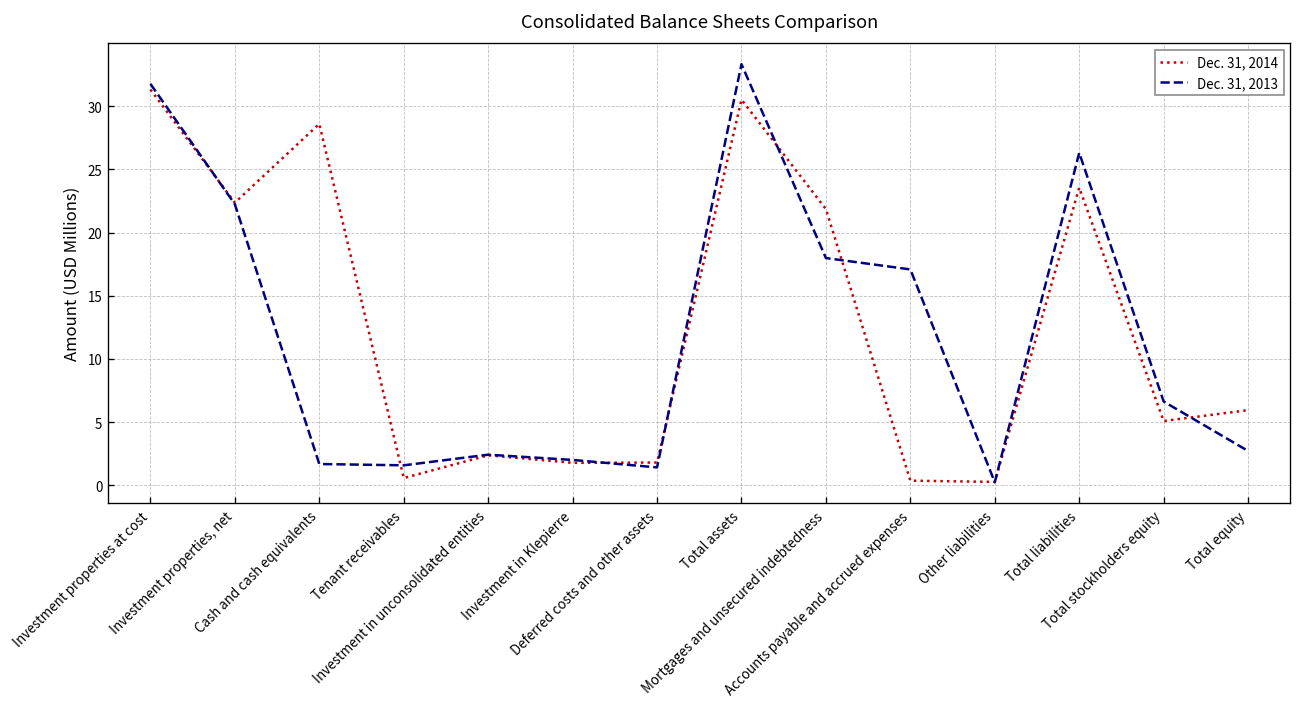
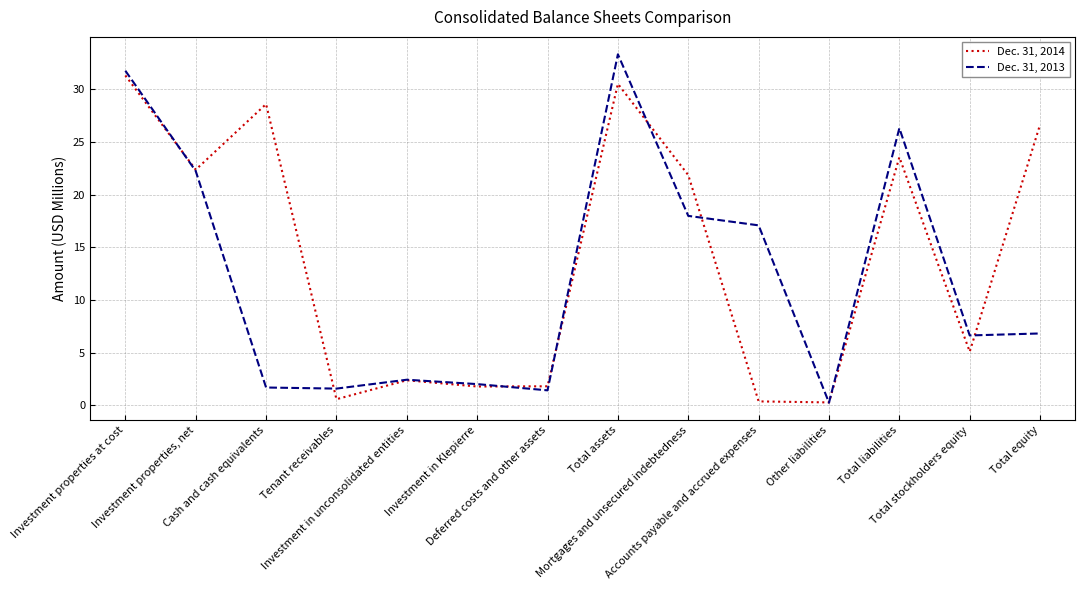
Dec. 31, 2014, Total equity: 6.0 -> 26.7
Dec. 31, 2013, Total equity: 2.7 -> 6.8
